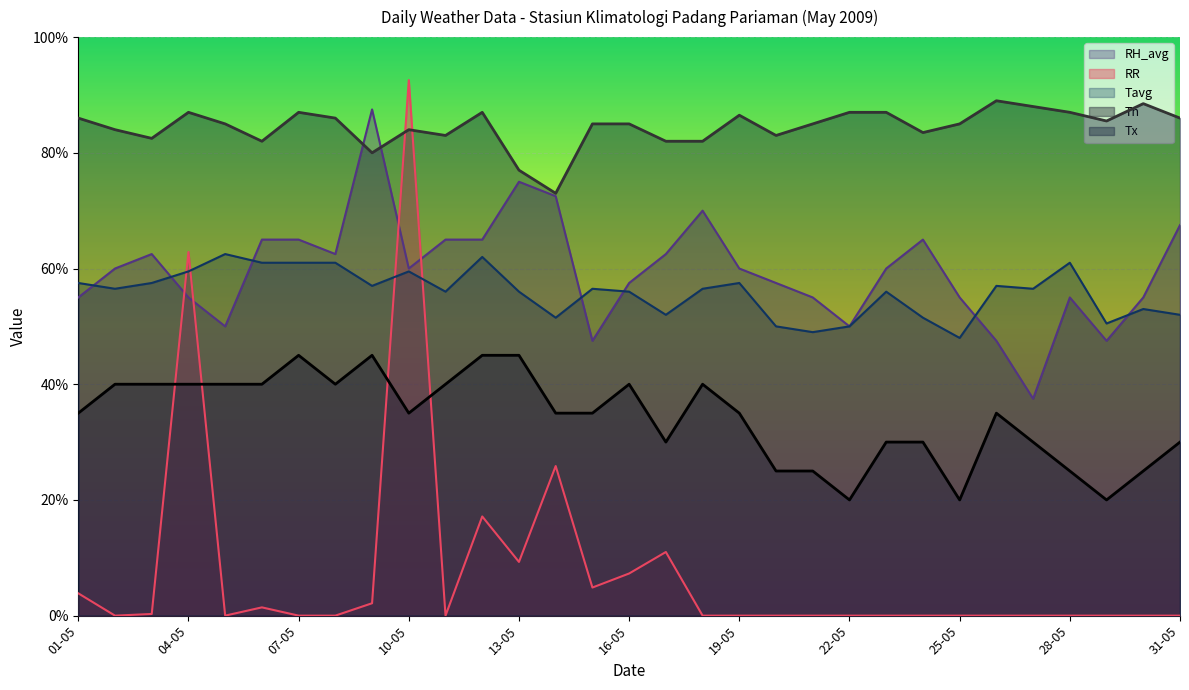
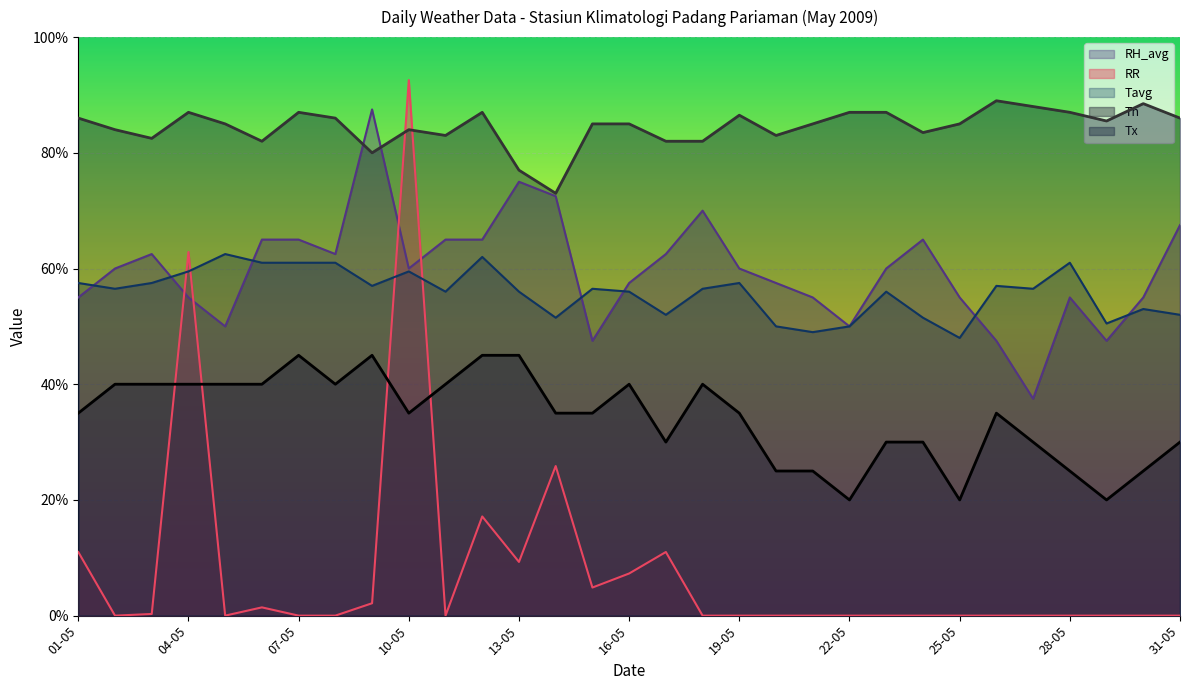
RR, 01-05: 4% -> 11%
